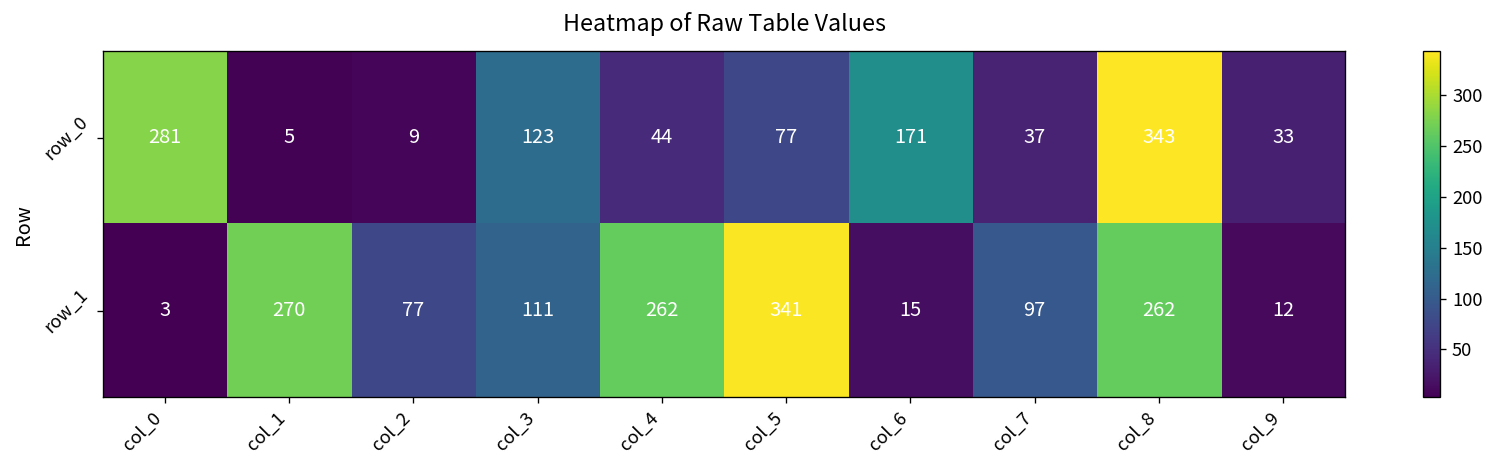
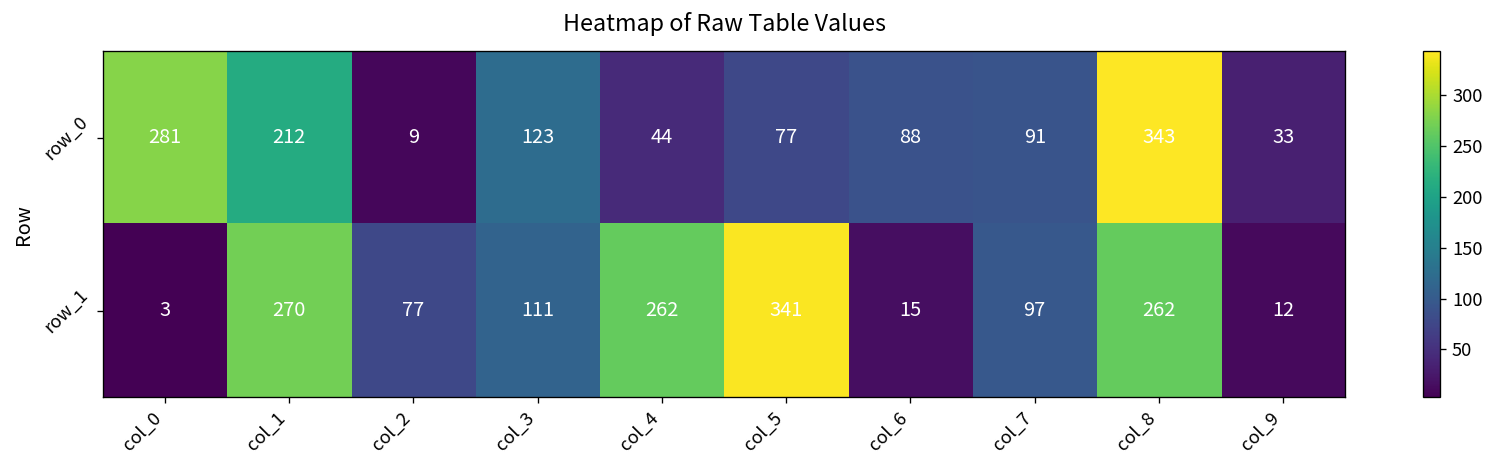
row_0, col_1: 5 -> 212
row_0, col_6: 171 -> 88
row_0, col_7: 37 -> 91
